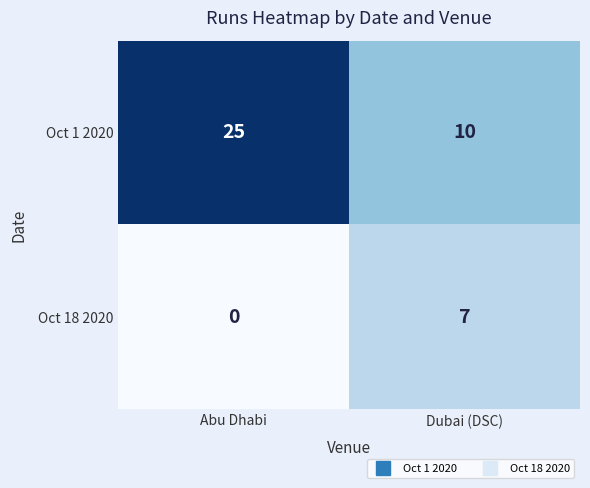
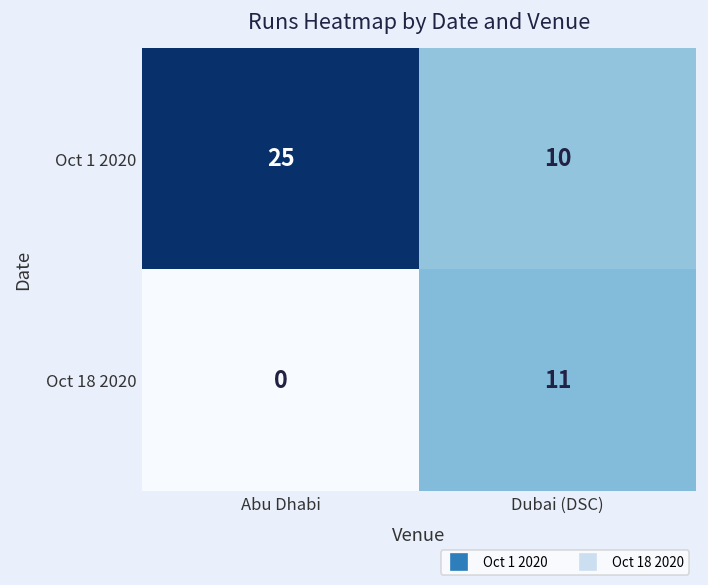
Oct 18 2020, Dubai (DSC): 7 -> 11
